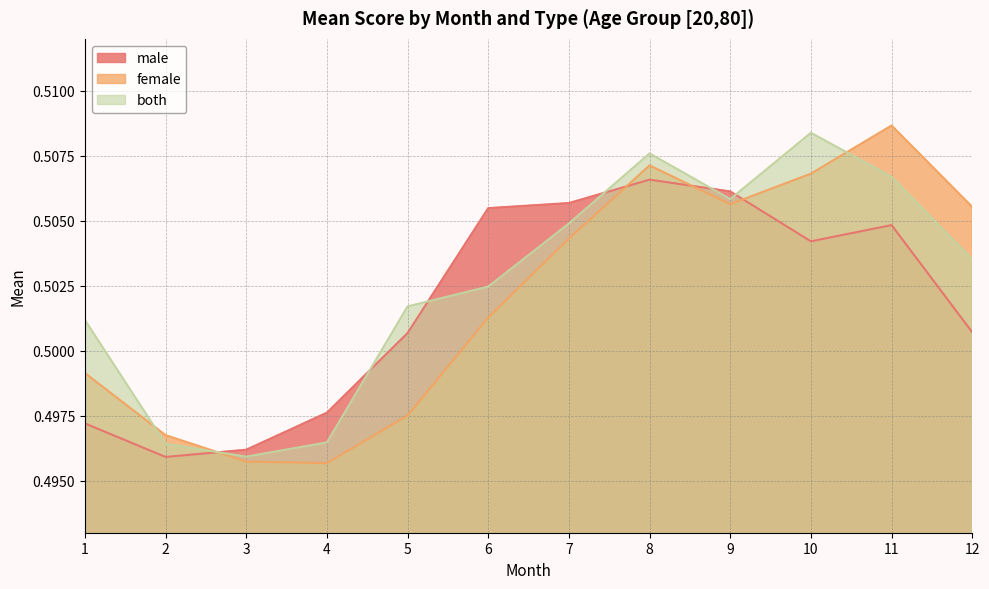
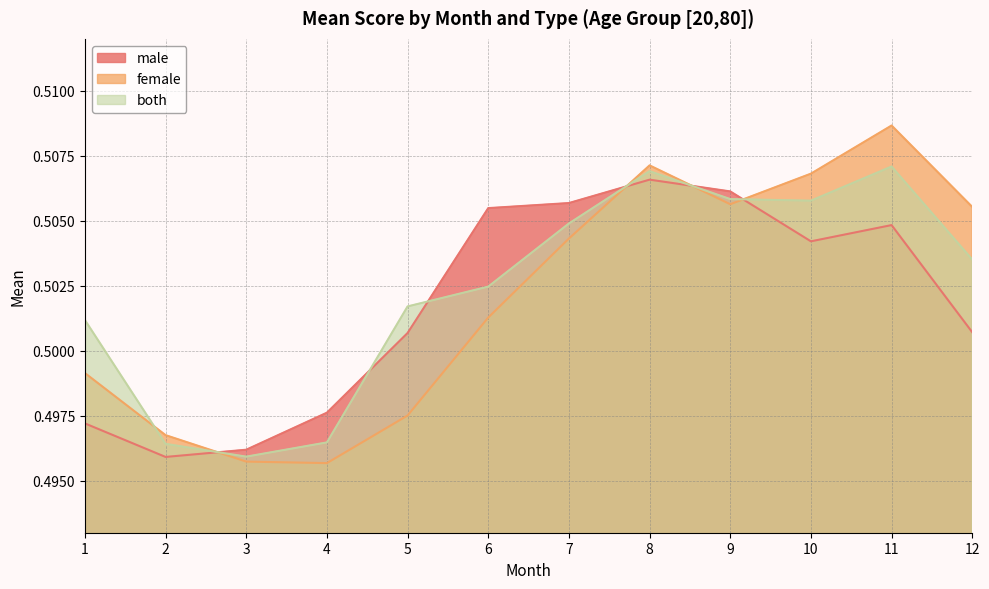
both, 8: 0.5076 -> 0.5069
both, 10: 0.5084 -> 0.5058
both, 11: 0.5067 -> 0.5071
